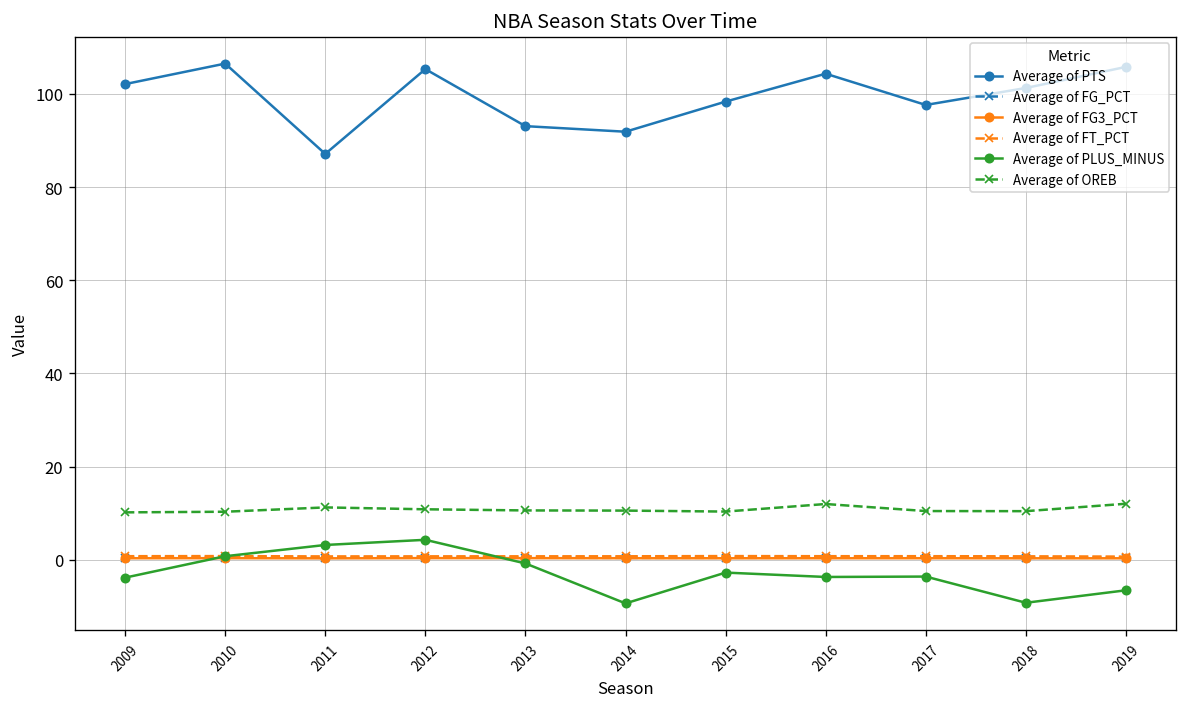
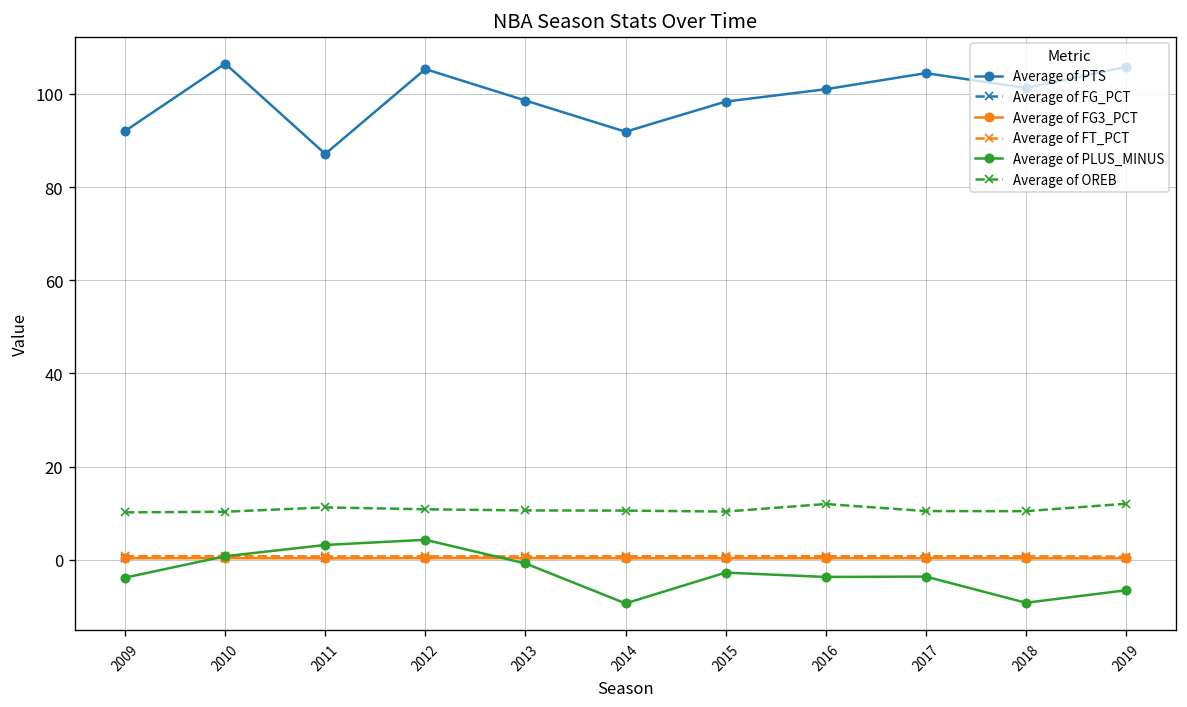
Average of PTS, 2009: 102 -> 92
Average of PTS, 2013: 93 -> 99
Average of PTS, 2016: 104 -> 101
Average of PTS, 2017: 98 -> 104
